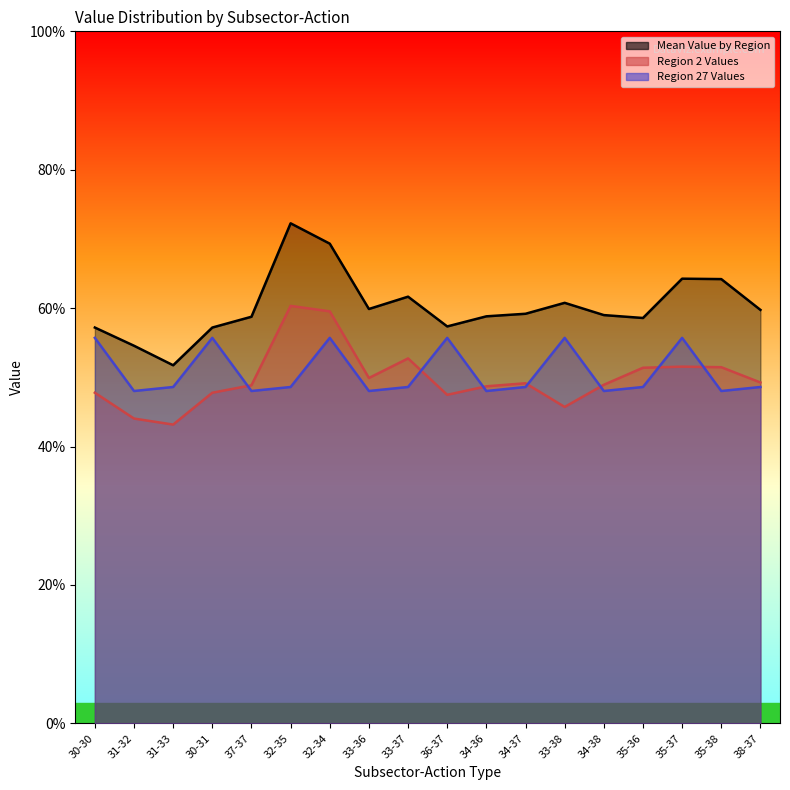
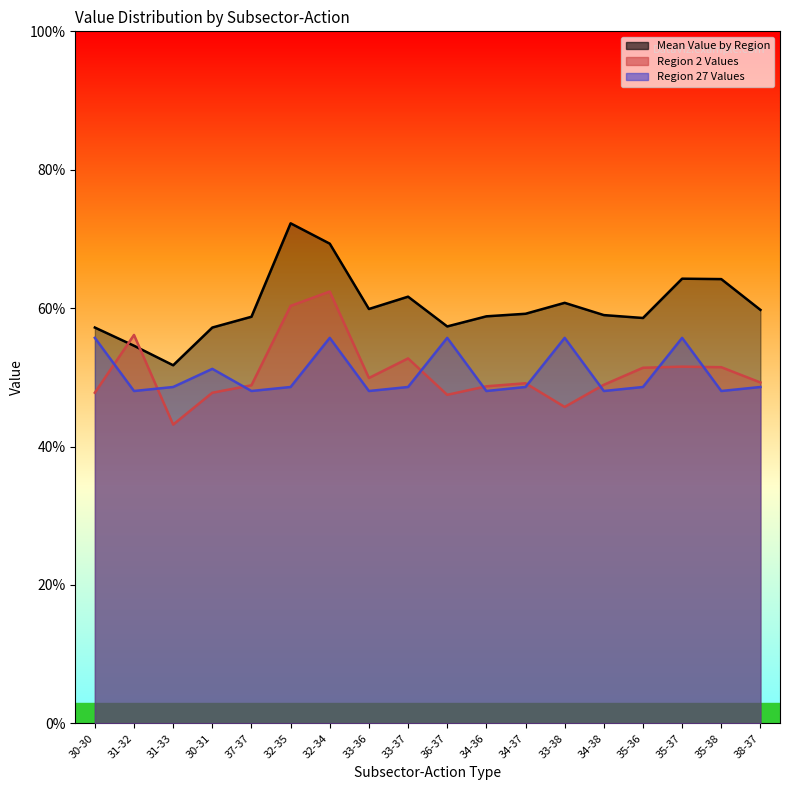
Region 2 Values, 31-32: 44% -> 56%
Region 27 Values, 30-31: 56% -> 51%
Region 2 Values, 32-34: 60% -> 62%
